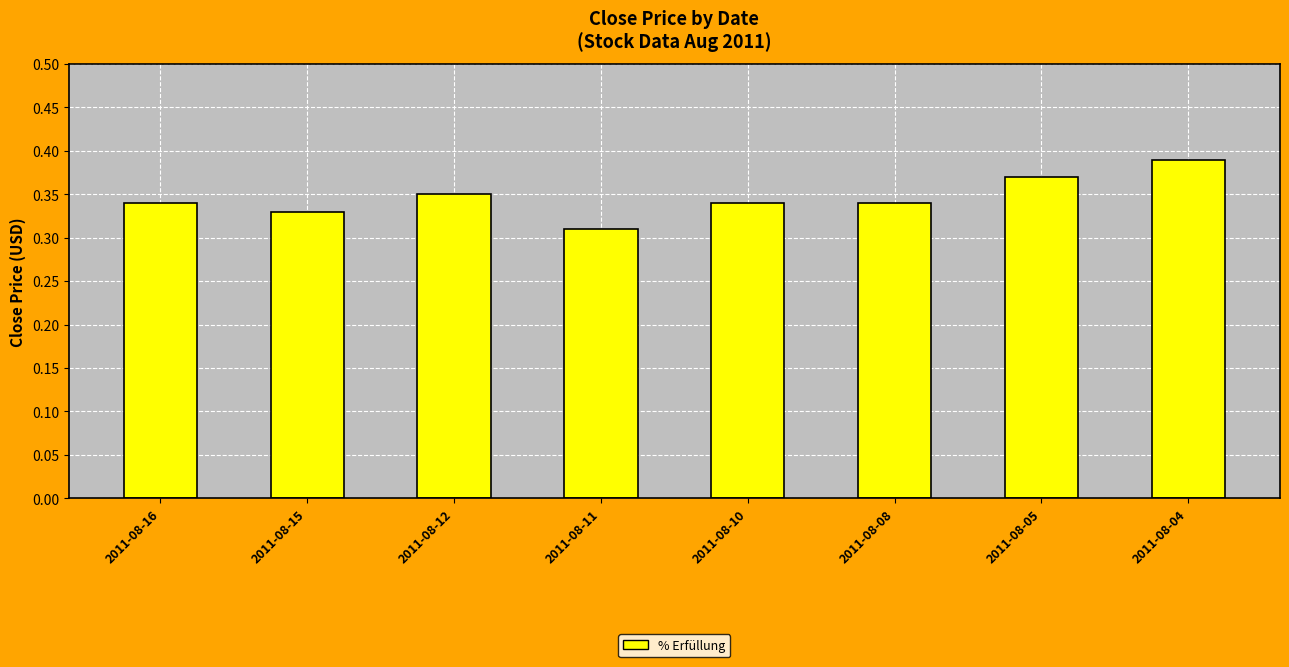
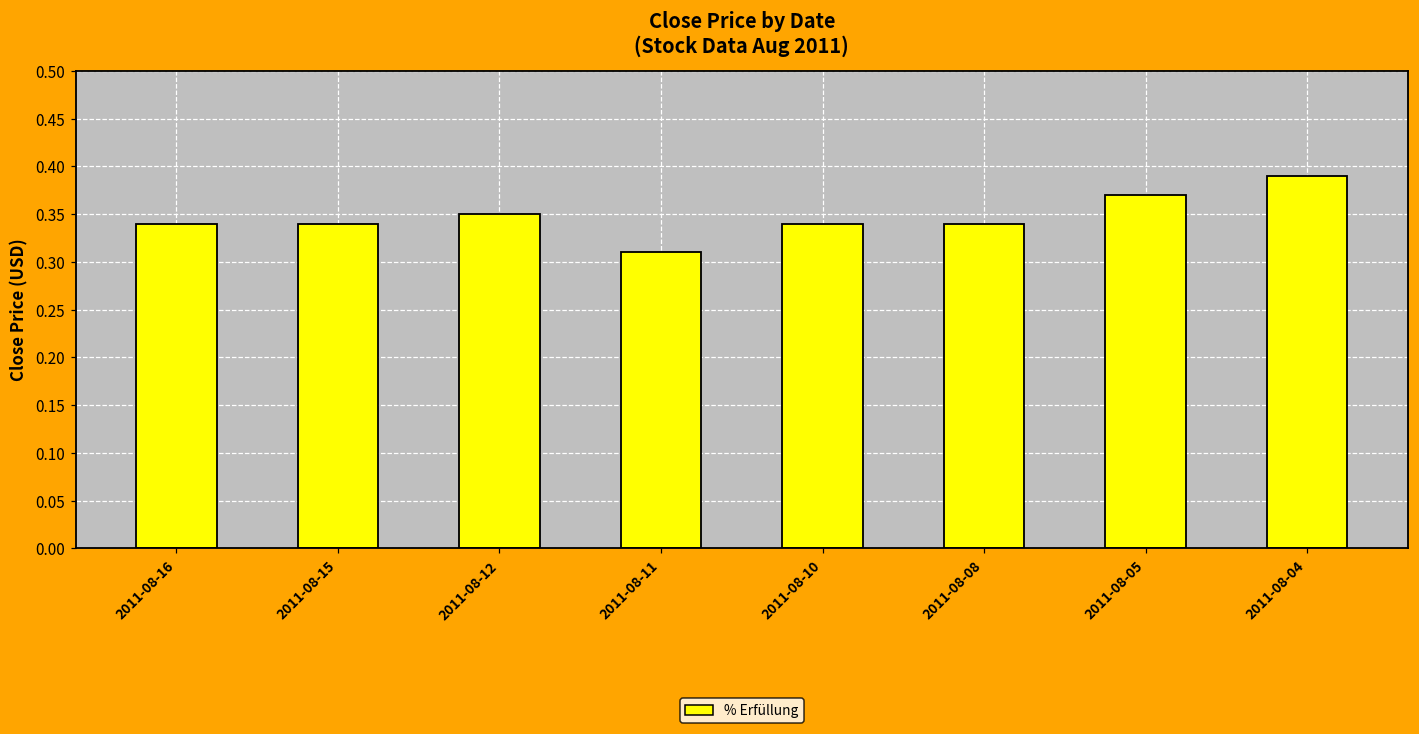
2011-08-15: 0.33 -> 0.34
